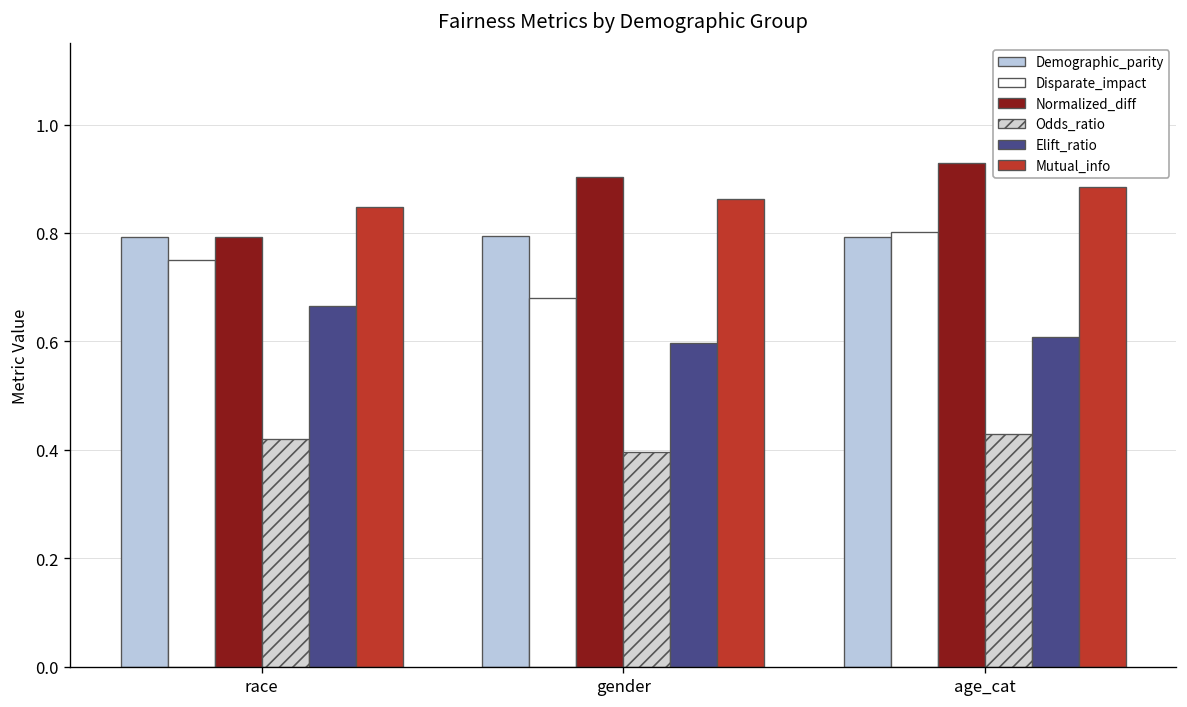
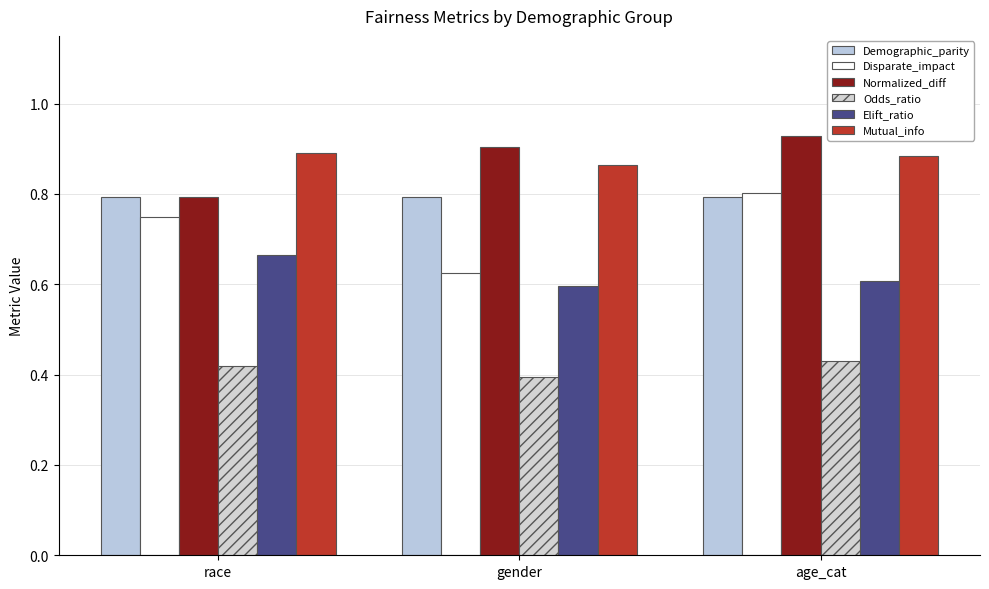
Mutual_info, race: 0.85 -> 0.89
Disparate_impact, gender: 0.68 -> 0.63
